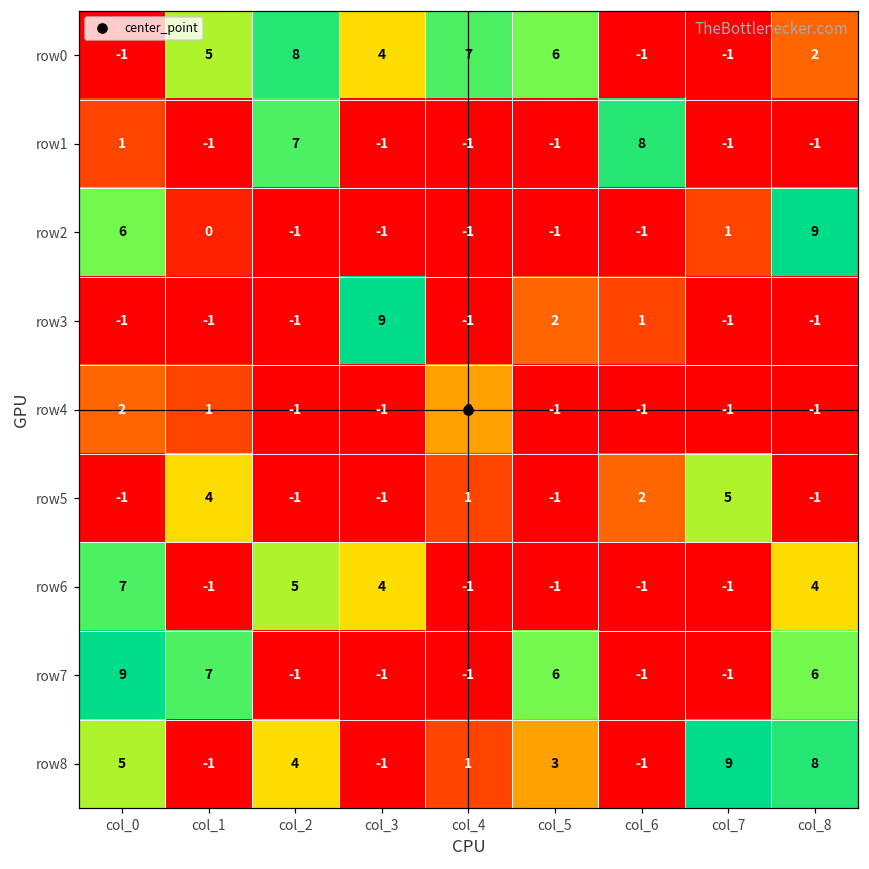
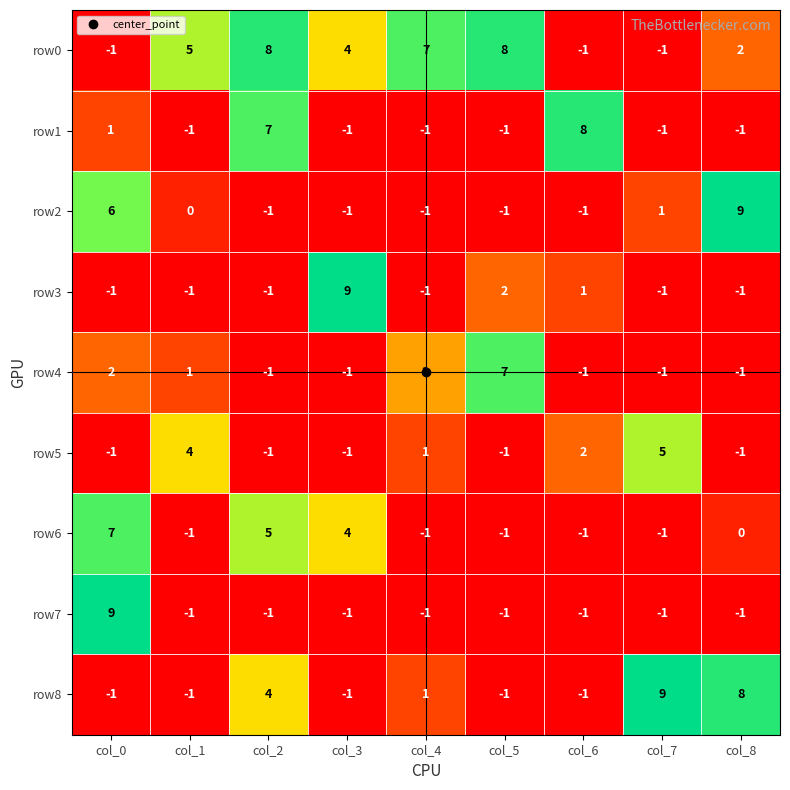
row0, col_5: 6 -> 8
row4, col_5: -1 -> 7
row6, col_8: 4 -> 0
row7, col_1: 7 -> -1
row7, col_5: 6 -> -1
row7, col_8: 6 -> -1
row8, col_0: 5 -> -1
row8, col_5: 3 -> -1
